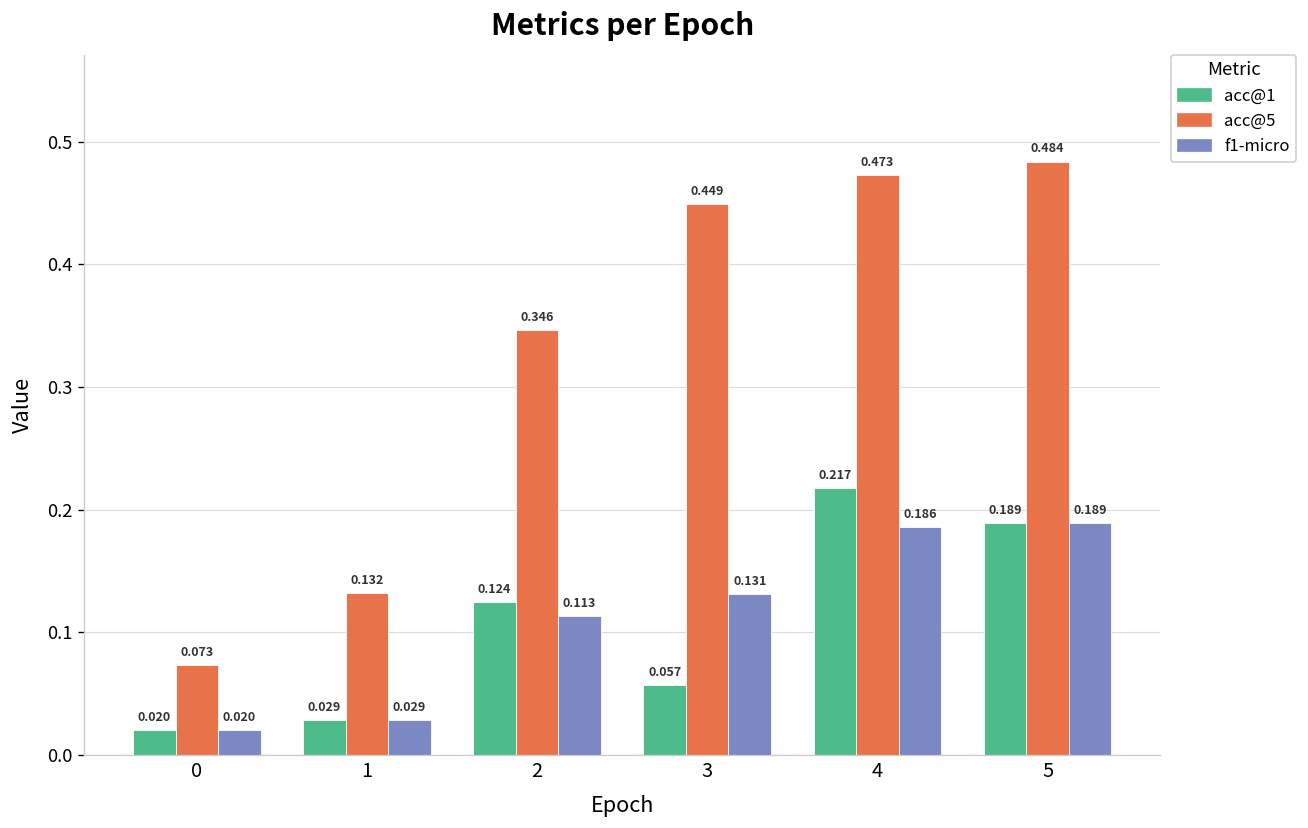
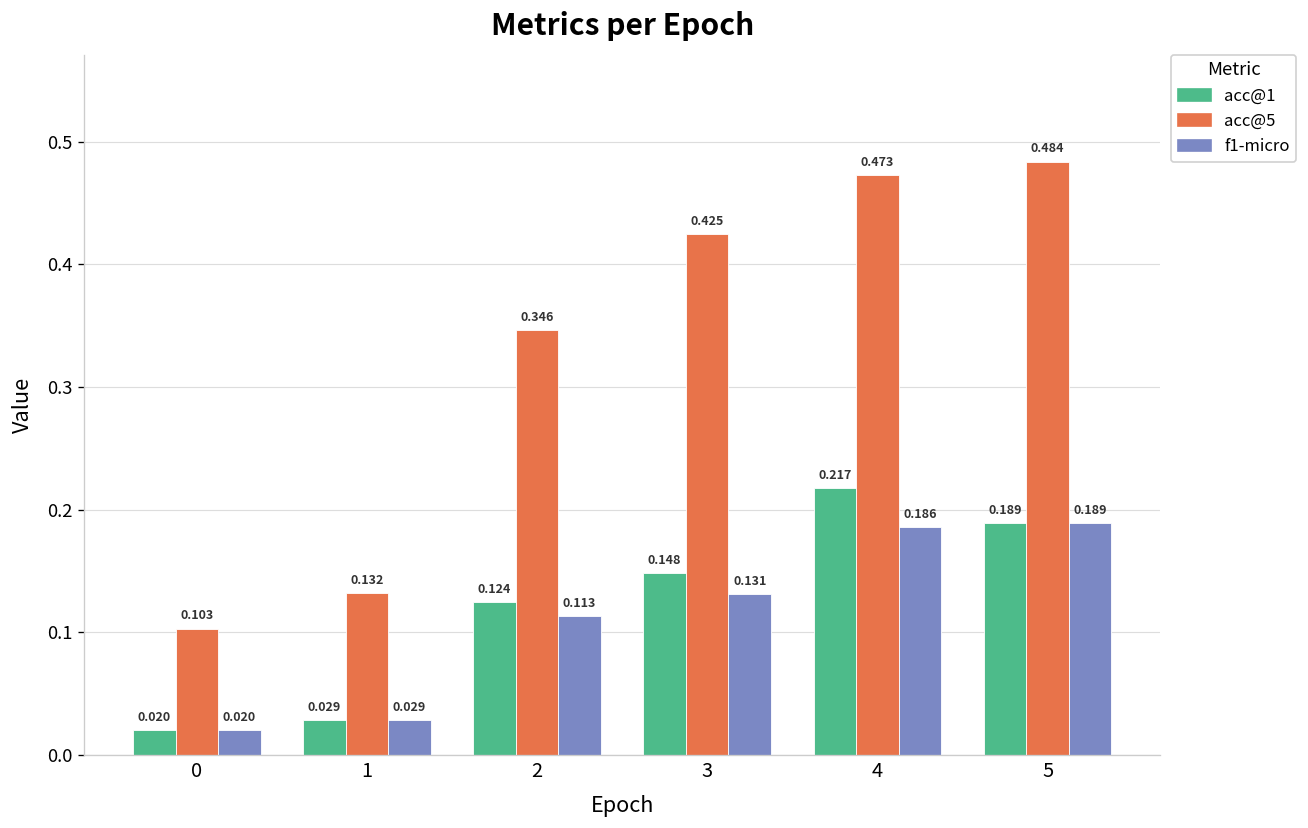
acc@5, 0: 0.073 -> 0.103
acc@1, 3: 0.057 -> 0.148
acc@5, 3: 0.449 -> 0.425
